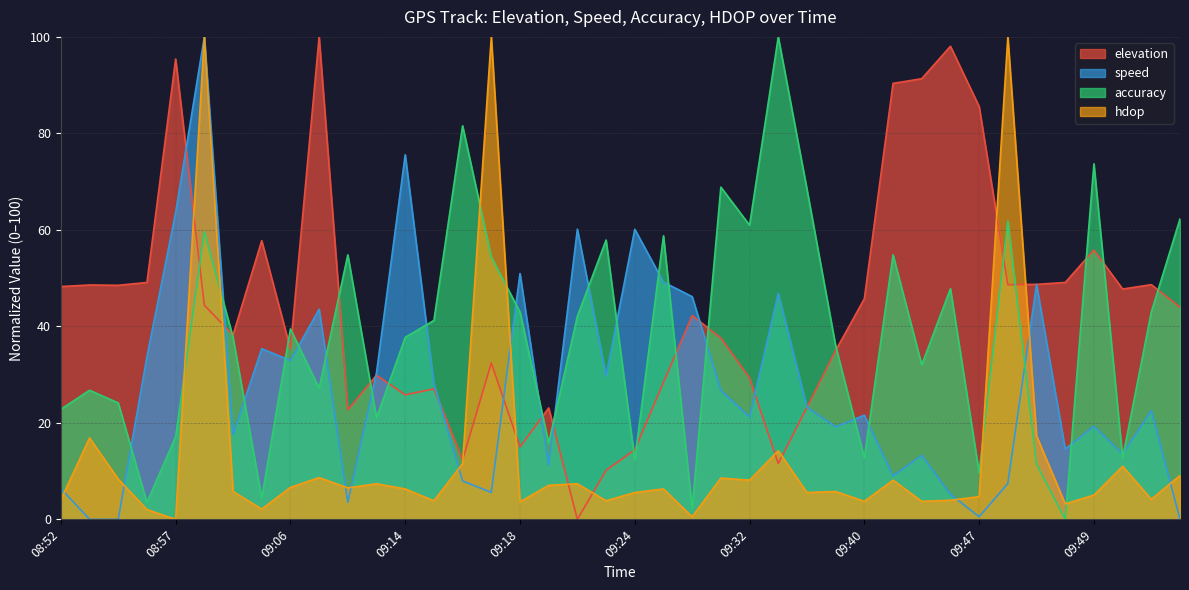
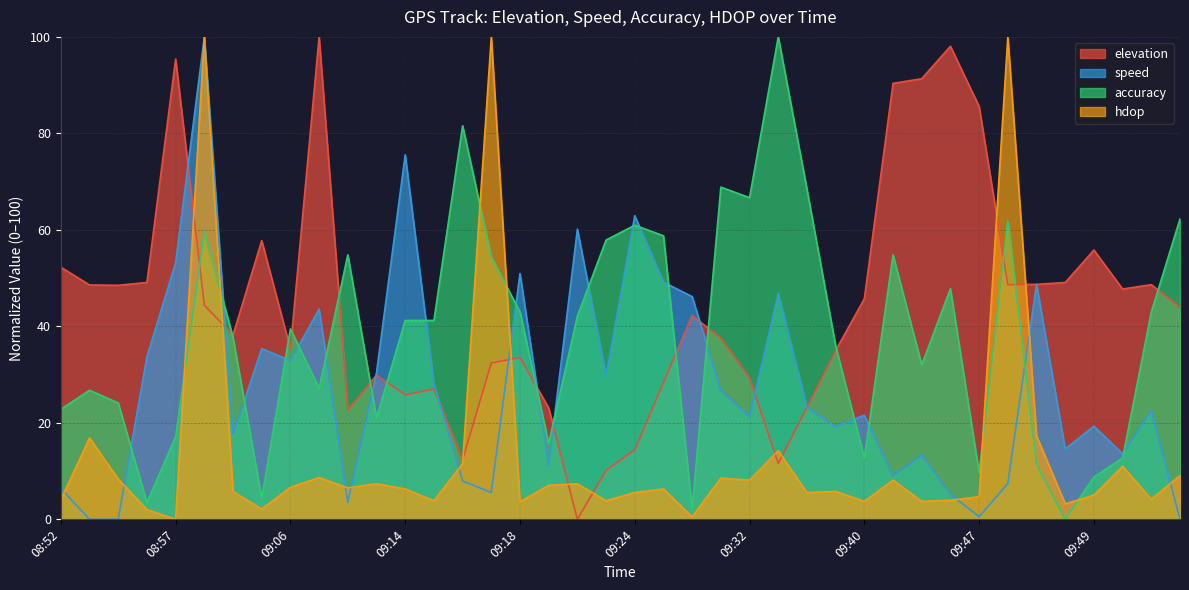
elevation, 08:52: 48 -> 52
speed, 08:57: 64 -> 53
accuracy, 09:14: 38 -> 41
elevation, 09:18: 15 -> 34
speed, 09:24: 60 -> 63
accuracy, 09:24: 12 -> 61
accuracy, 09:32: 61 -> 67
accuracy, 09:49: 74 -> 9
